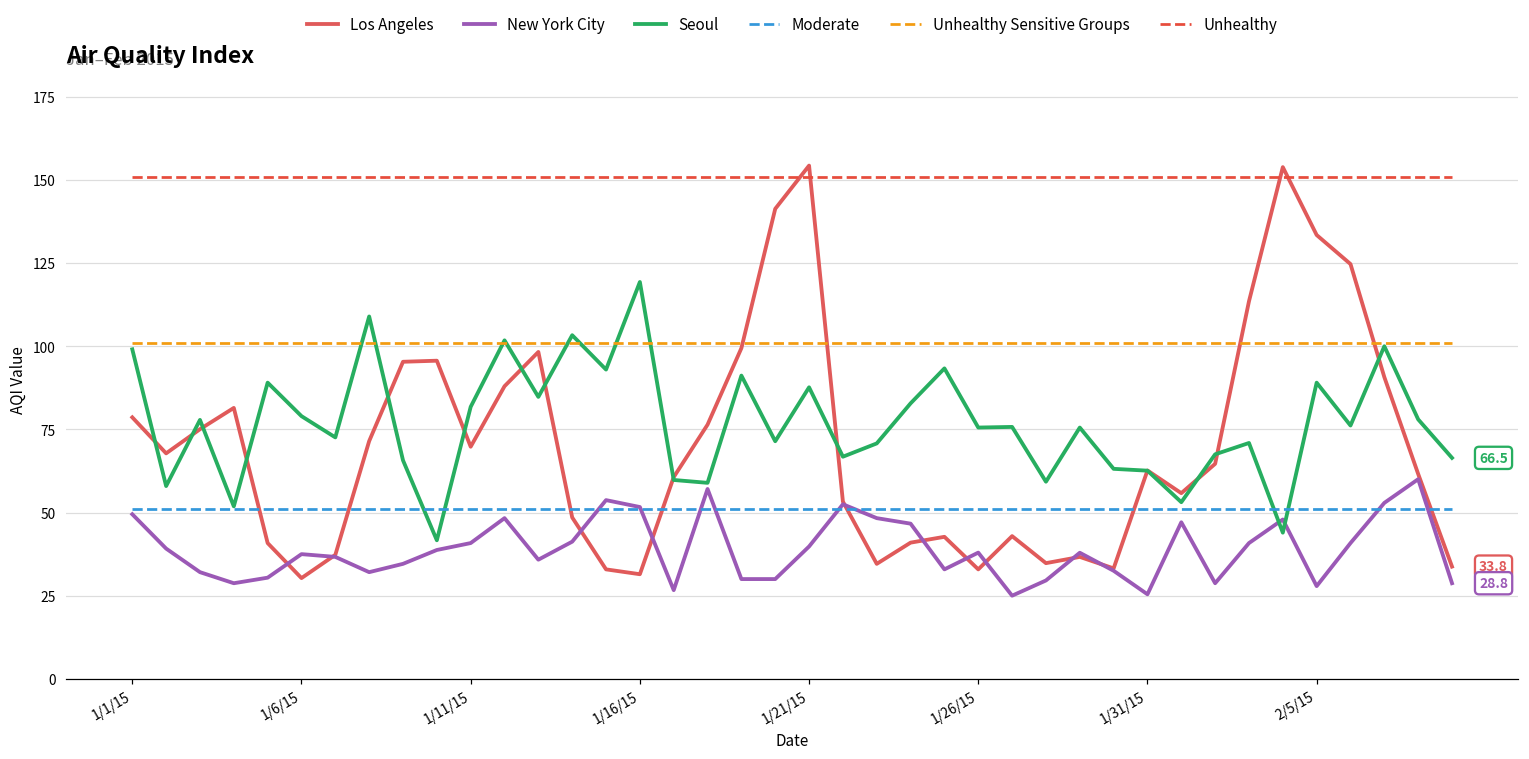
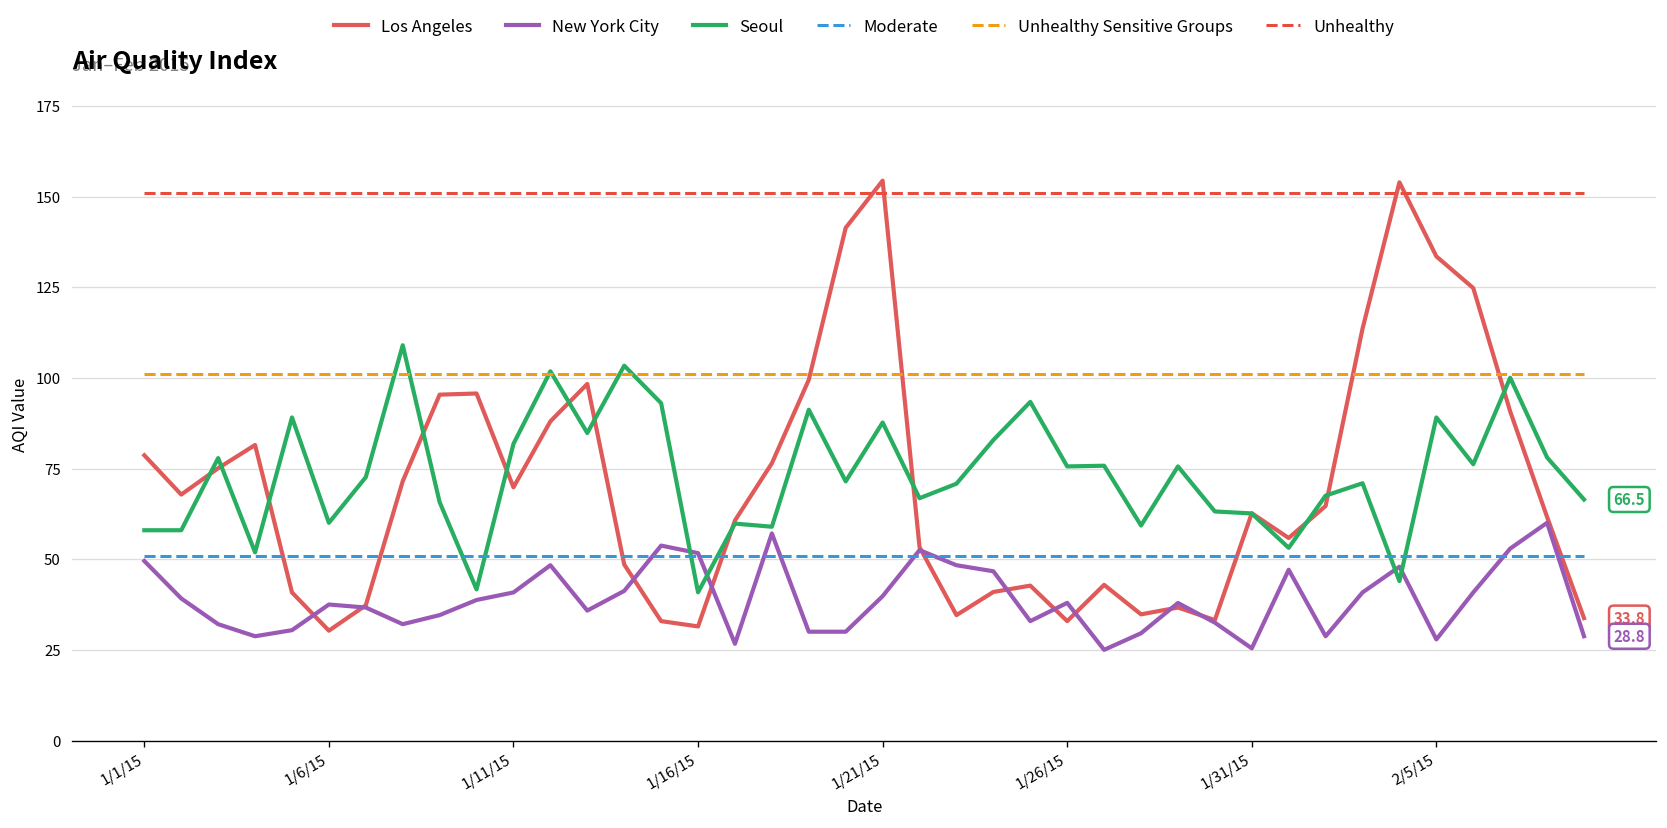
Seoul, 1/1/15: 99 -> 58
Seoul, 1/6/15: 79 -> 60
Seoul, 1/16/15: 119 -> 41
